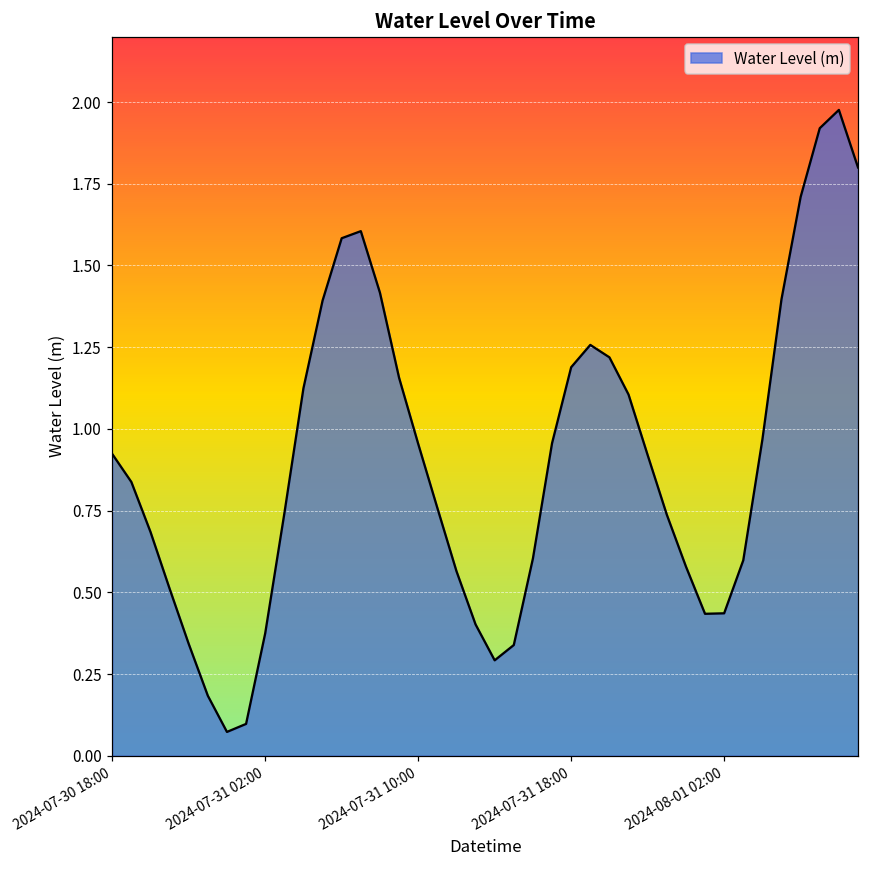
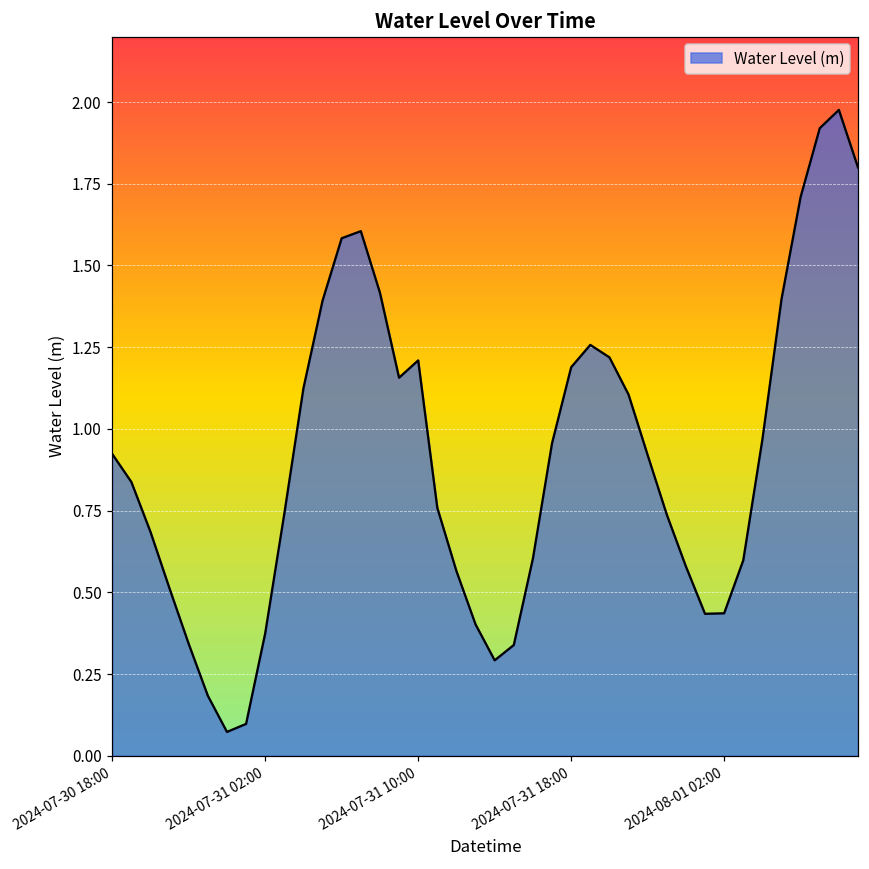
2024-07-31 10:00: 0.95 -> 1.21
